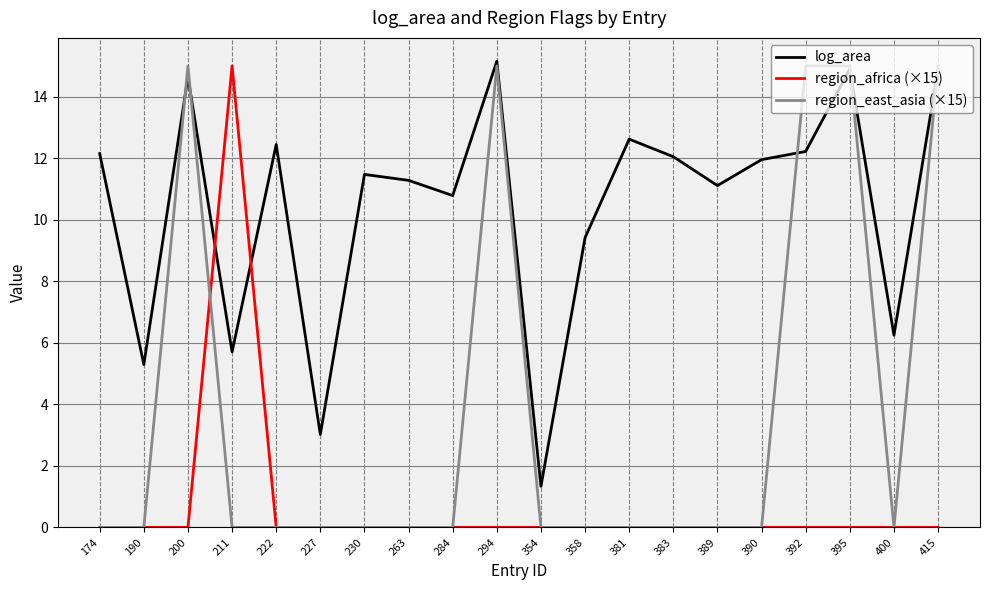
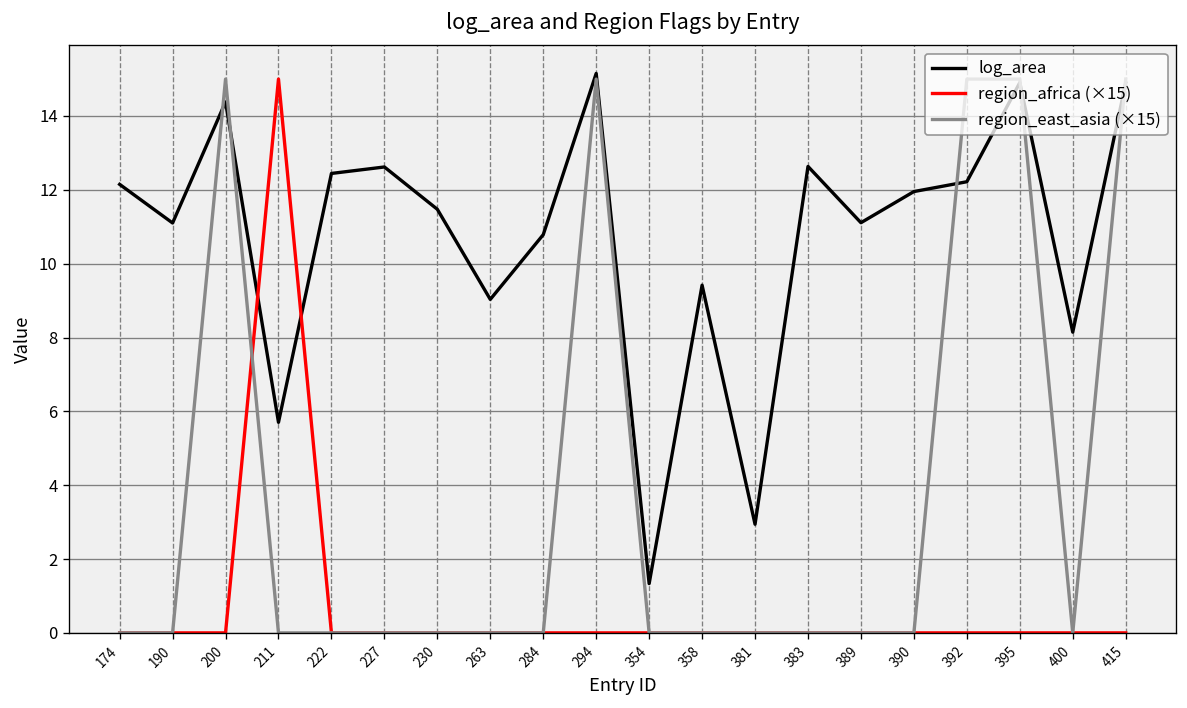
log_area, 190: 5.3 -> 11.1
log_area, 200: 14.6 -> 14.4
log_area, 227: 3.0 -> 12.6
log_area, 263: 11.3 -> 9.0
log_area, 381: 12.6 -> 2.9
log_area, 383: 12.0 -> 12.6
log_area, 400: 6.2 -> 8.1
